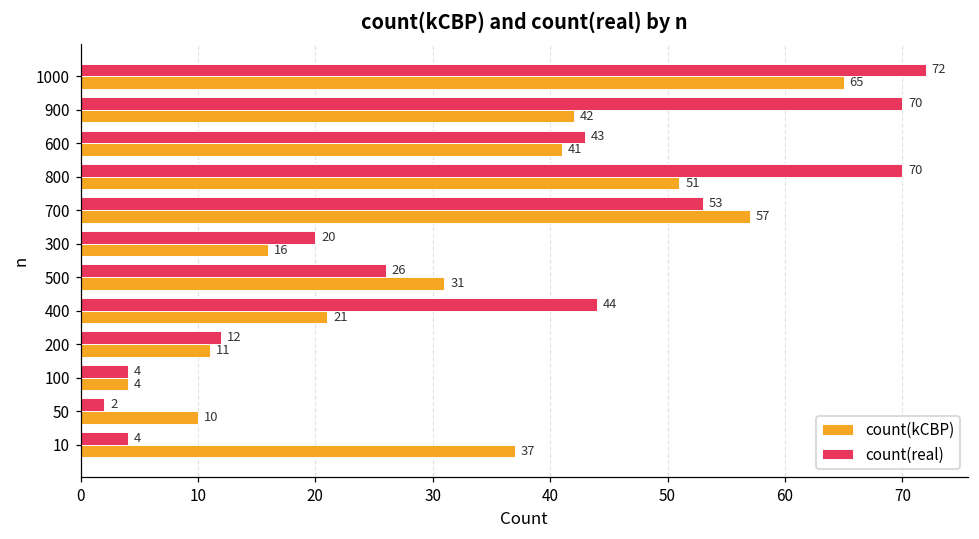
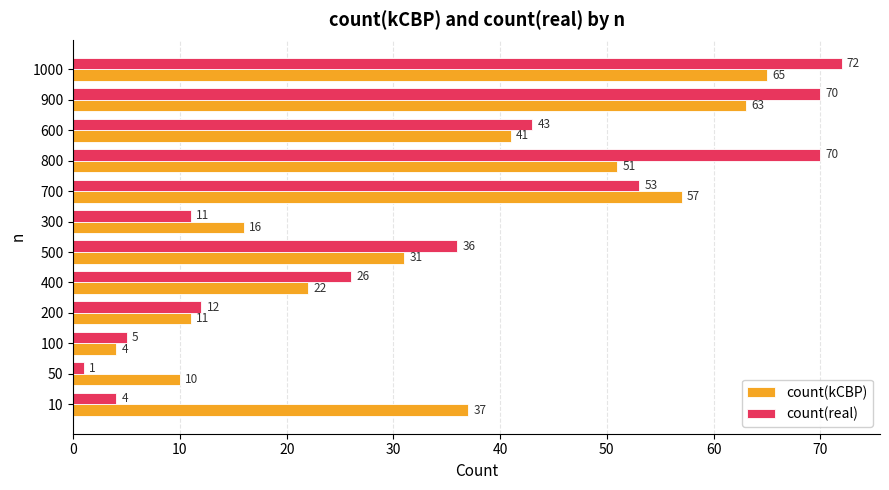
count(kCBP), 900: 42 -> 63
count(real), 300: 20 -> 11
count(real), 500: 26 -> 36
count(real), 400: 44 -> 26
count(kCBP), 400: 21 -> 22
count(real), 100: 4 -> 5
count(real), 50: 2 -> 1
